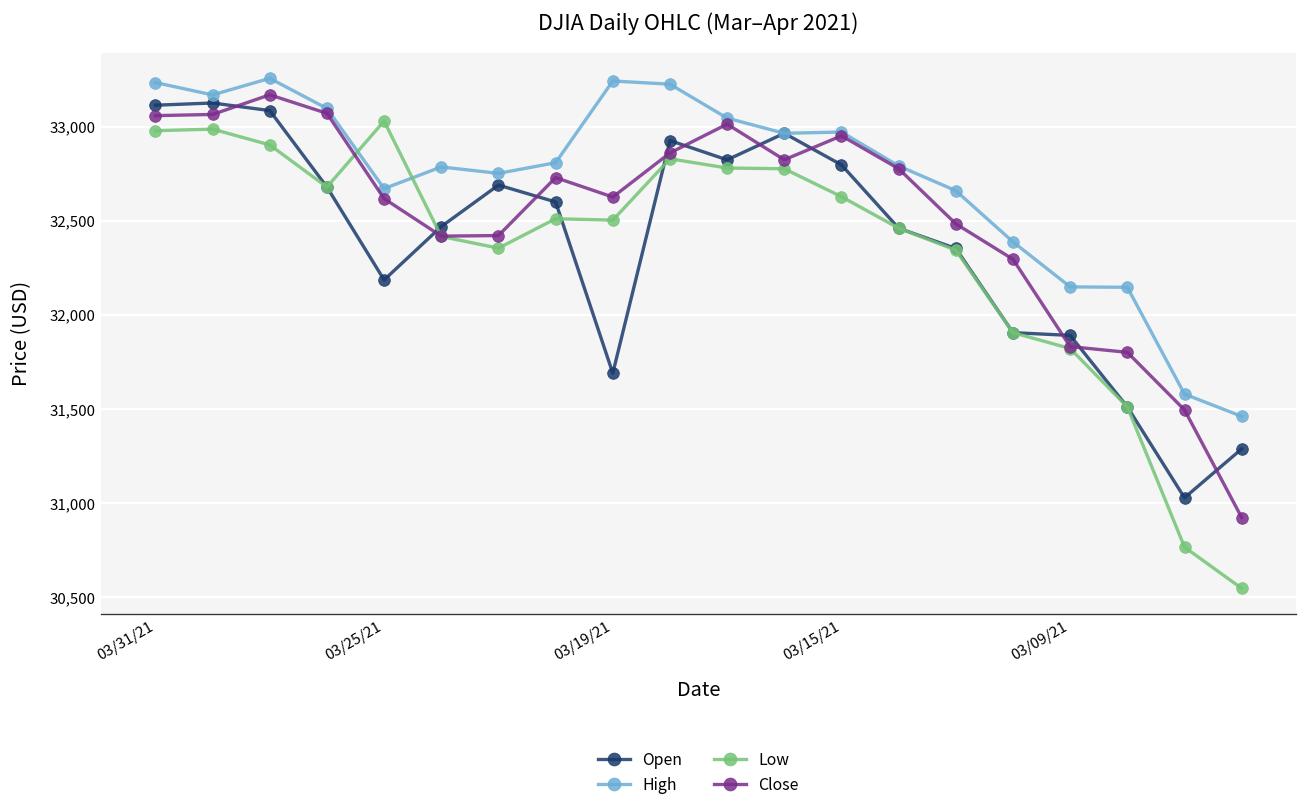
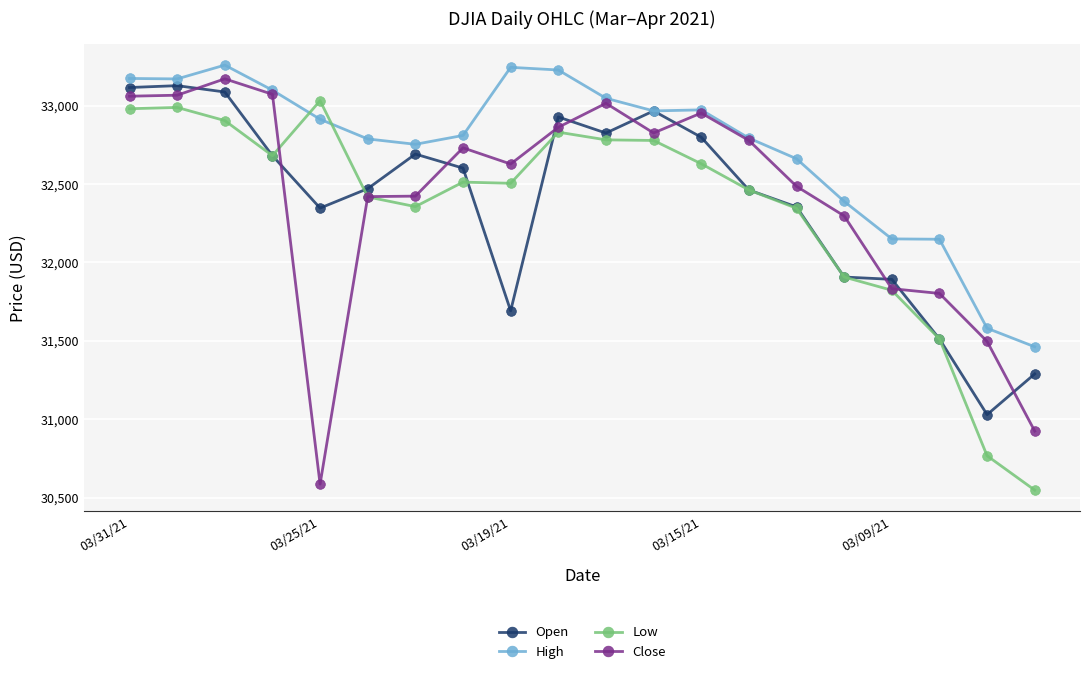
High, 03/31/21: 33,240 -> 33,170
Open, 03/25/21: 32,190 -> 32,350
High, 03/25/21: 32,670 -> 32,910
Close, 03/25/21: 32,620 -> 30,590
